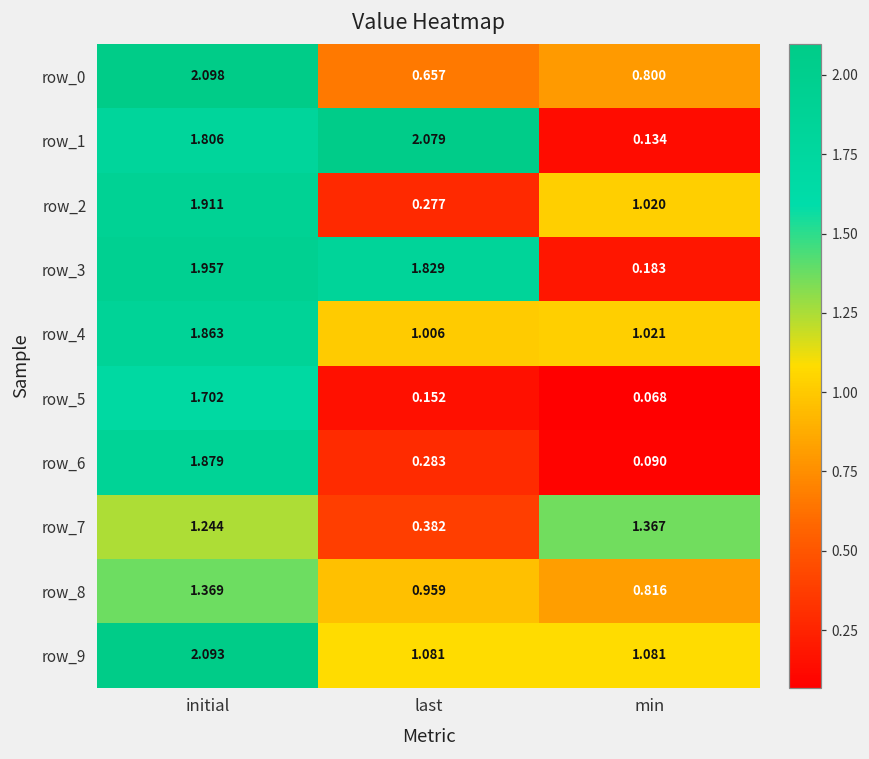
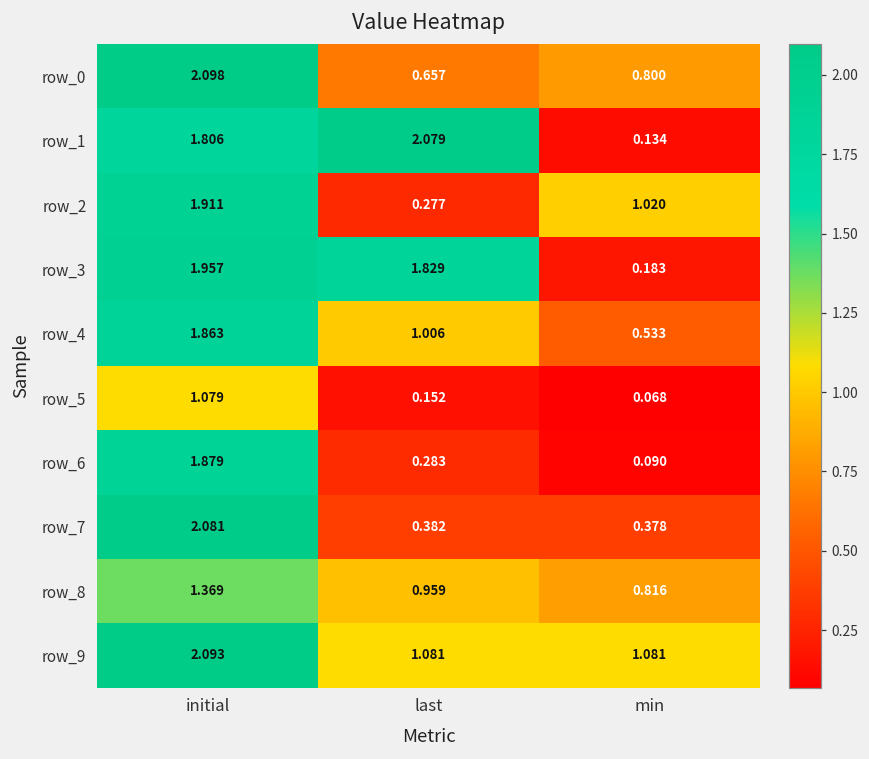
row_4, min: 1.021 -> 0.533
row_5, initial: 1.702 -> 1.079
row_7, initial: 1.244 -> 2.081
row_7, min: 1.367 -> 0.378
